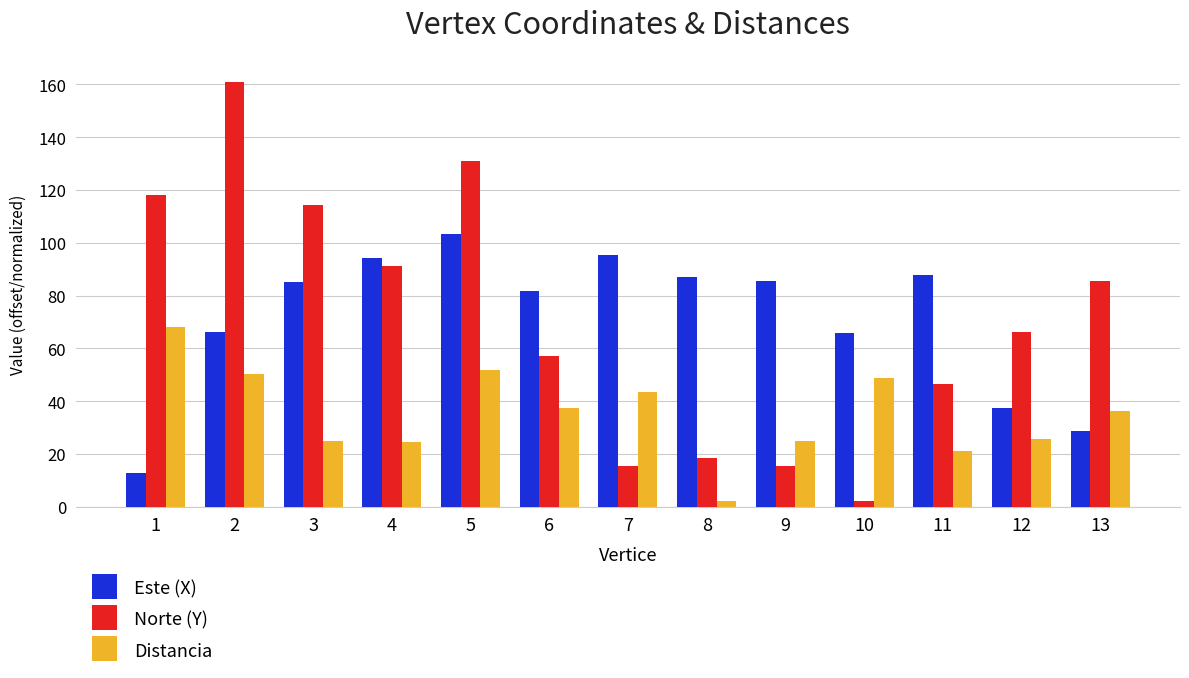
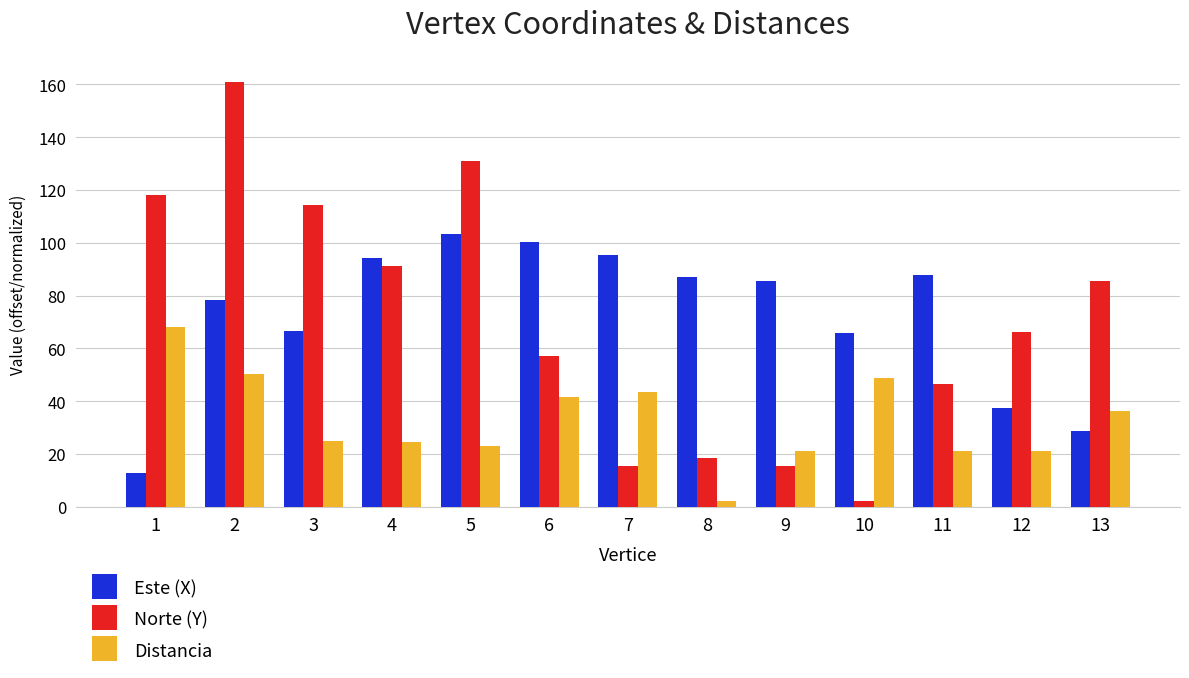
Este (X), 2: 66 -> 78
Este (X), 3: 85 -> 67
Distancia, 5: 52 -> 23
Este (X), 6: 82 -> 100
Distancia, 6: 37 -> 42
Distancia, 9: 25 -> 21
Distancia, 12: 26 -> 21
